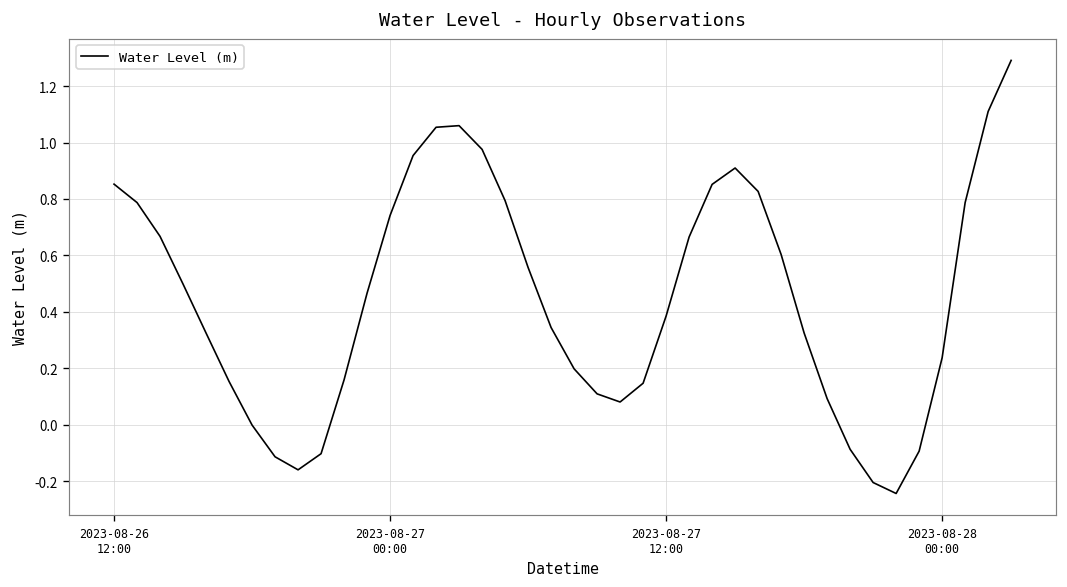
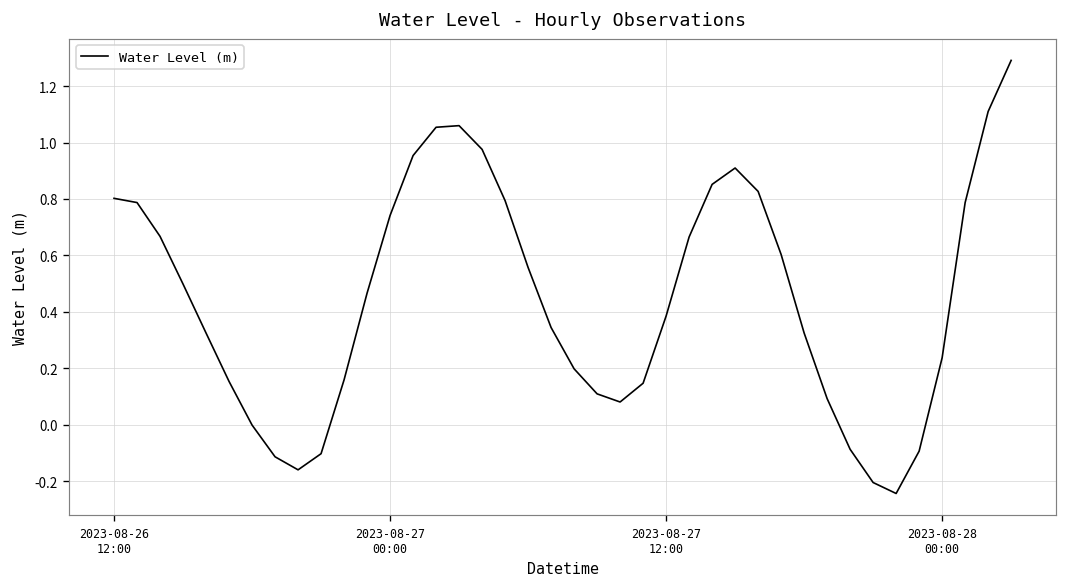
2023-08-26 12:00: 0.85 -> 0.80
